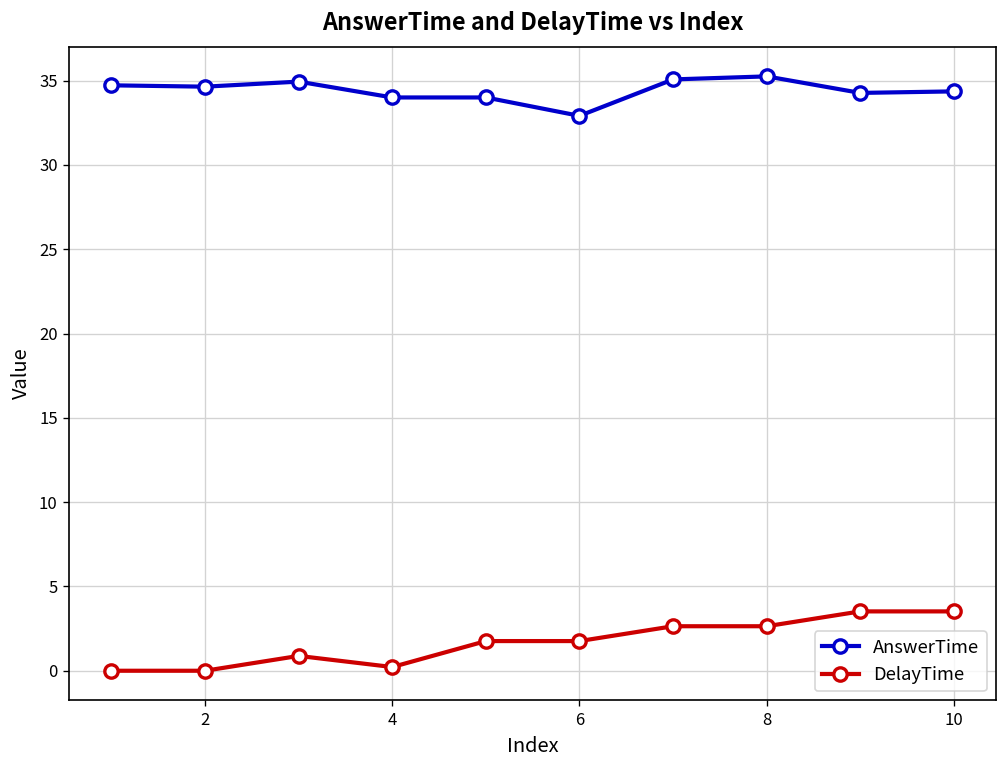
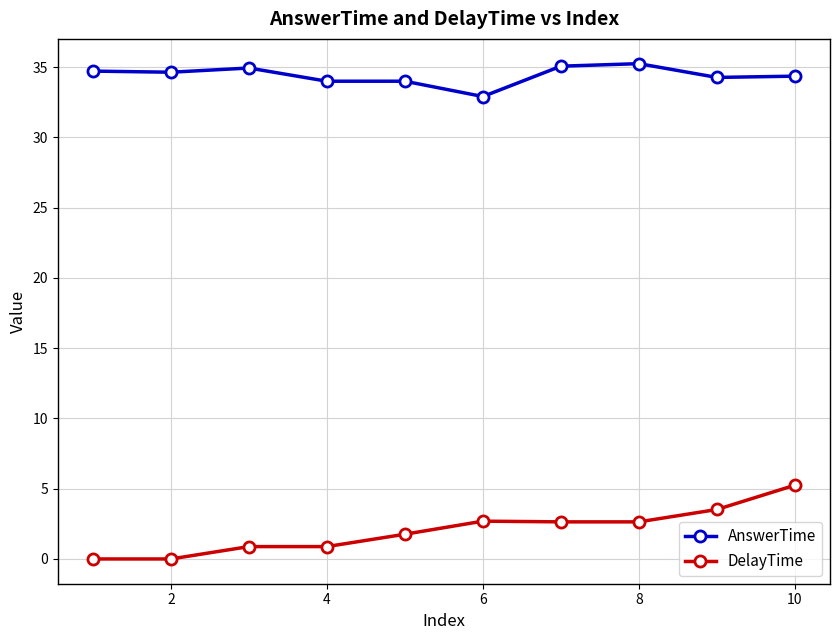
DelayTime, 4: 0.2 -> 0.9
DelayTime, 6: 1.8 -> 2.7
DelayTime, 10: 3.5 -> 5.3
